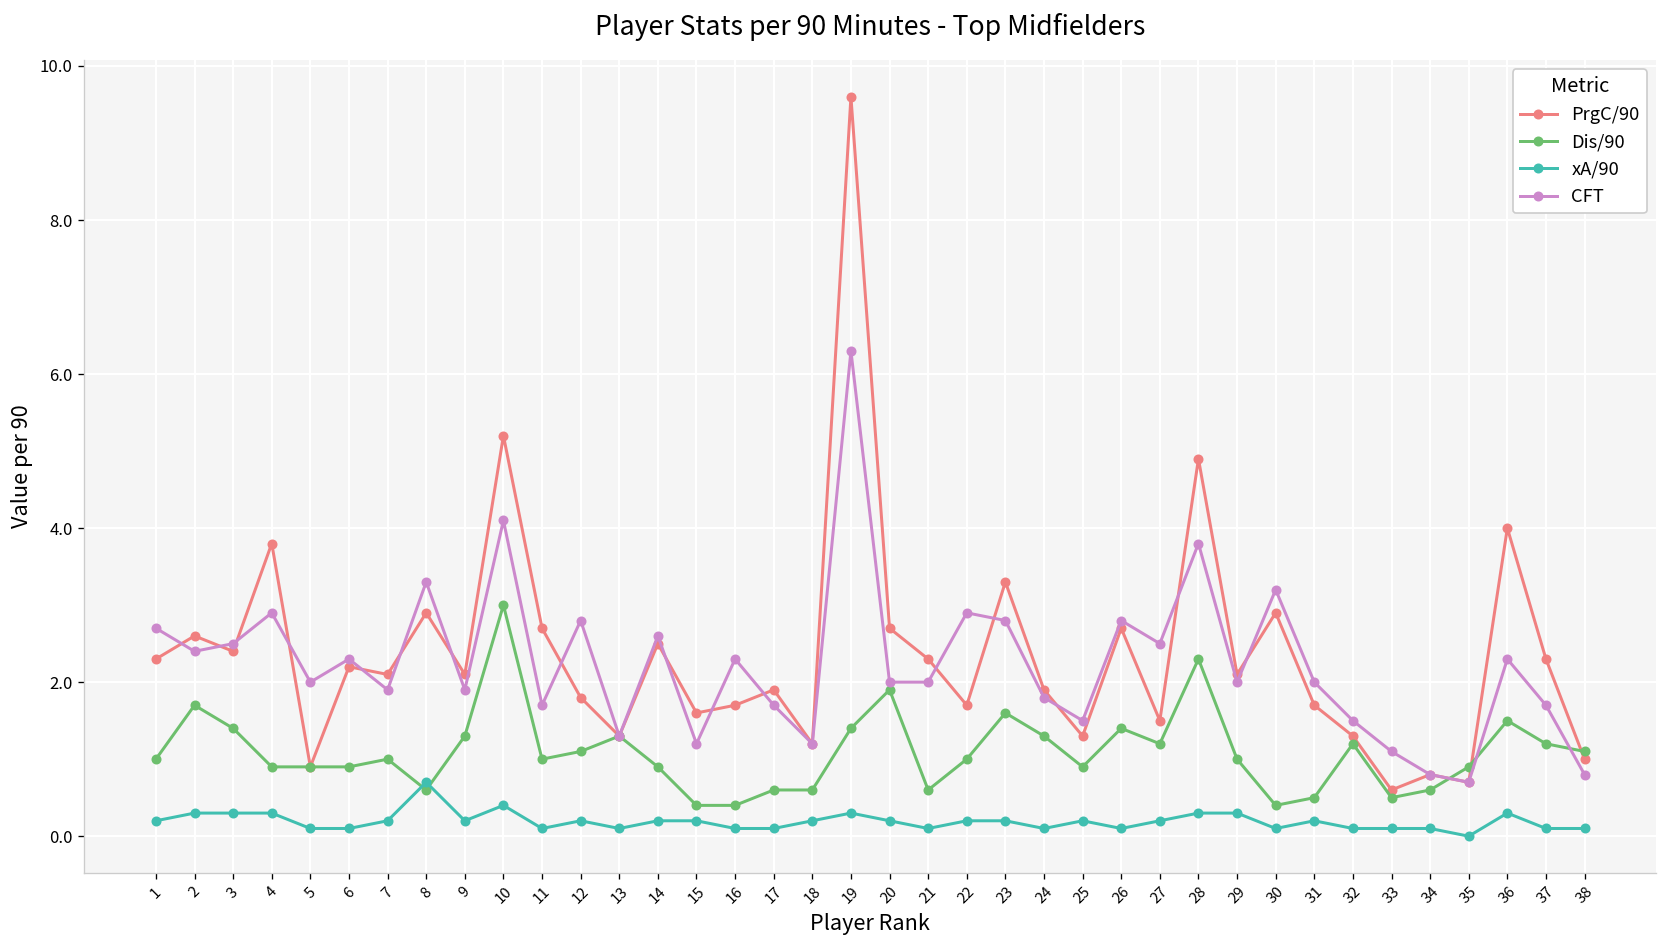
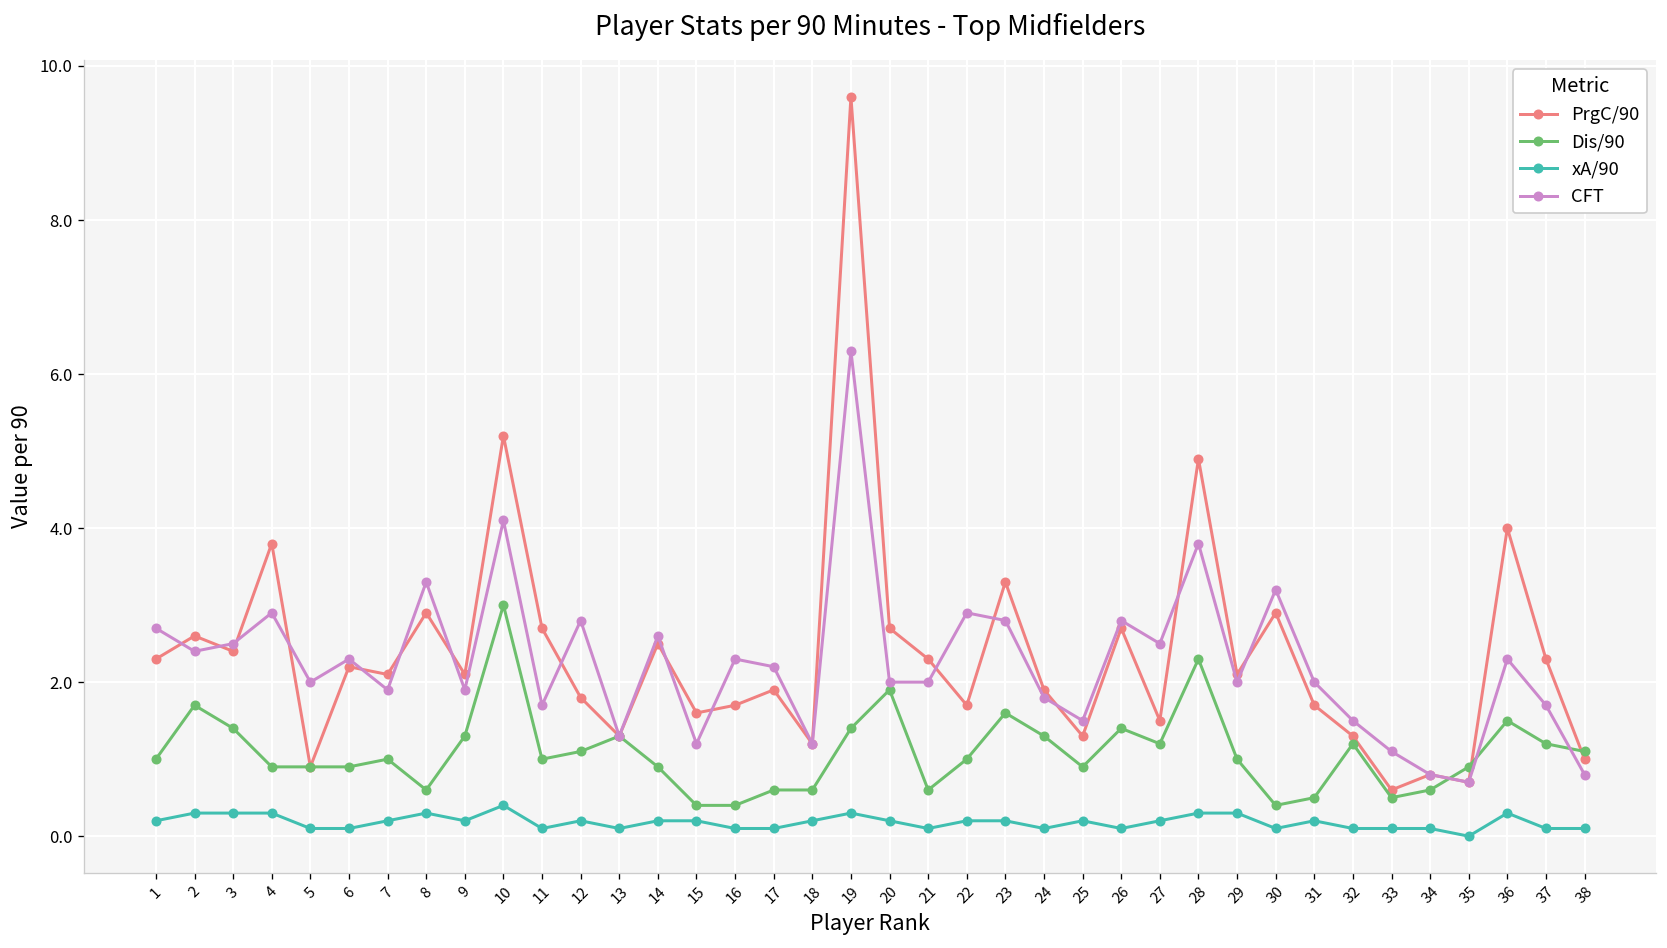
xA/90, 8: 0.7 -> 0.3
CFT, 17: 1.7 -> 2.2
